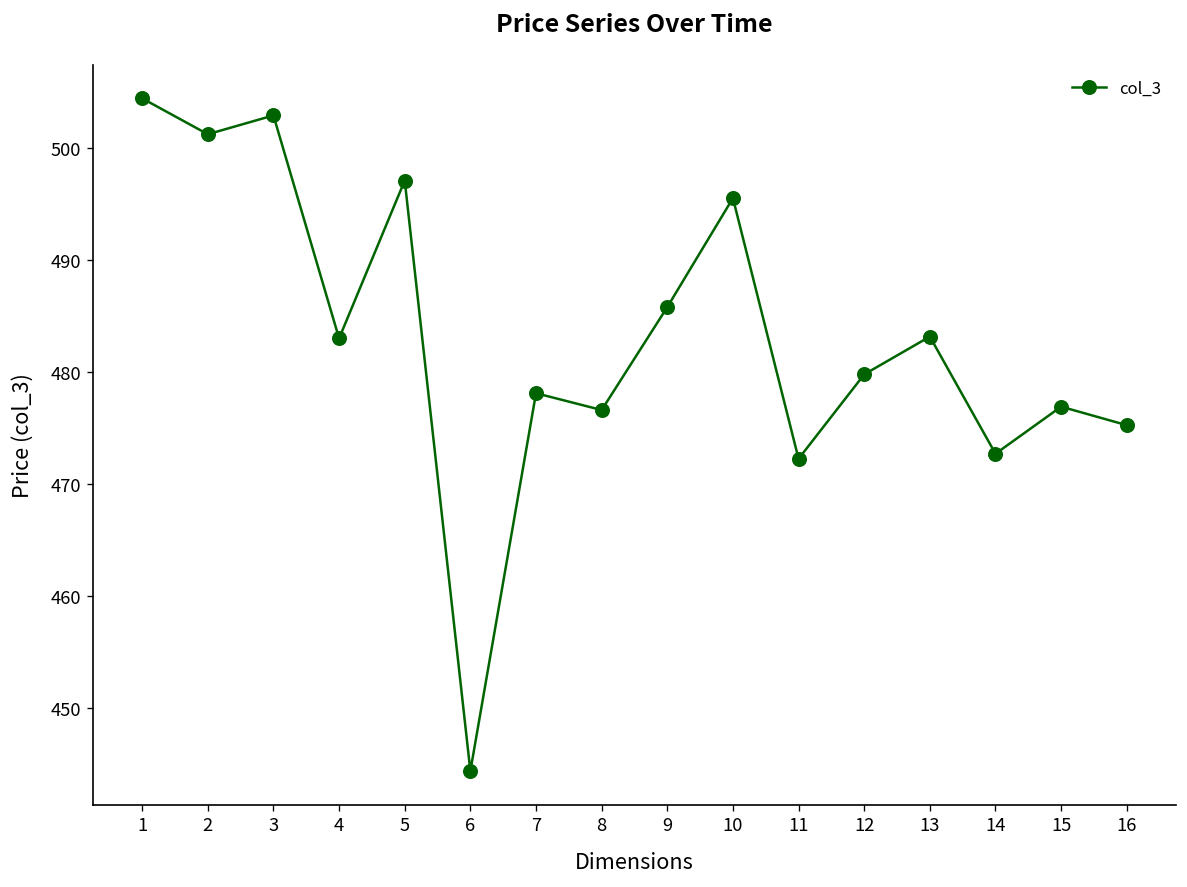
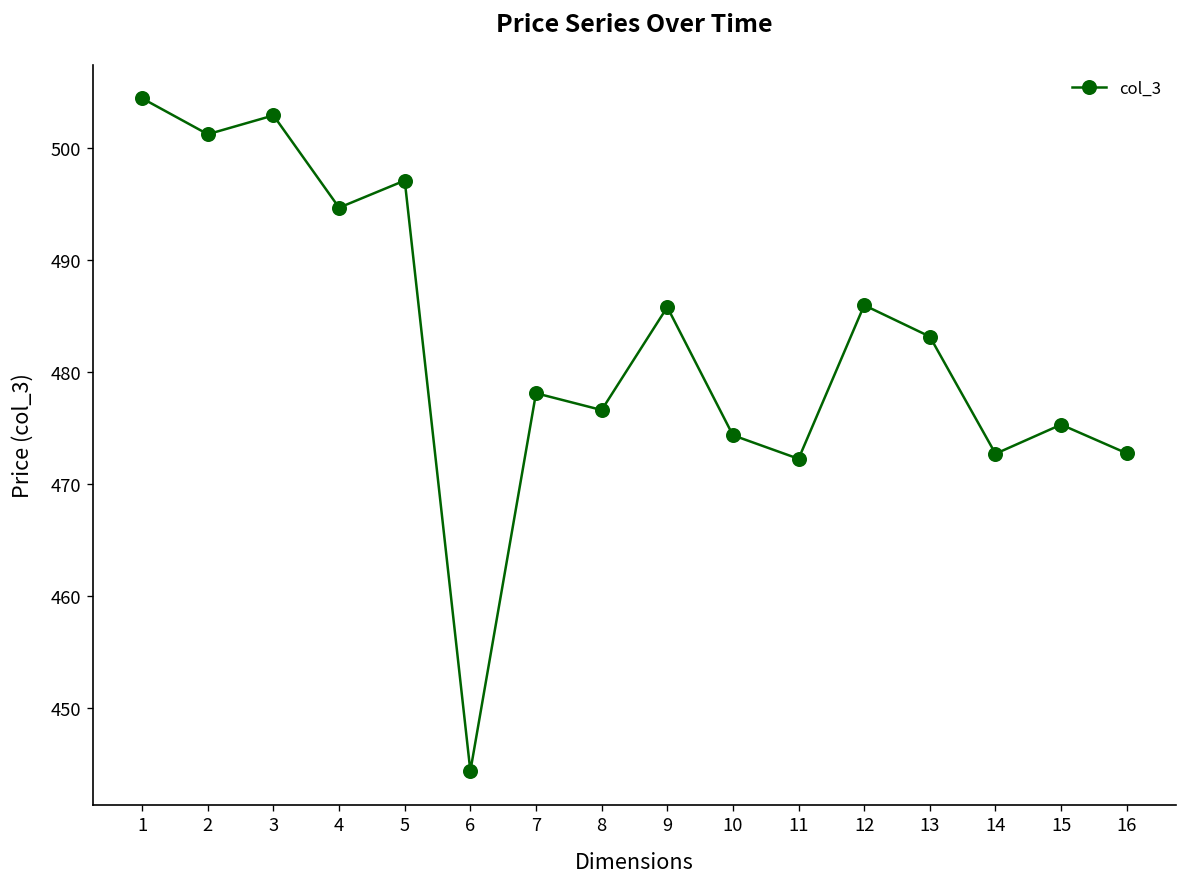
4: 483 -> 495
10: 496 -> 474
12: 480 -> 486
15: 477 -> 475
16: 475 -> 473
